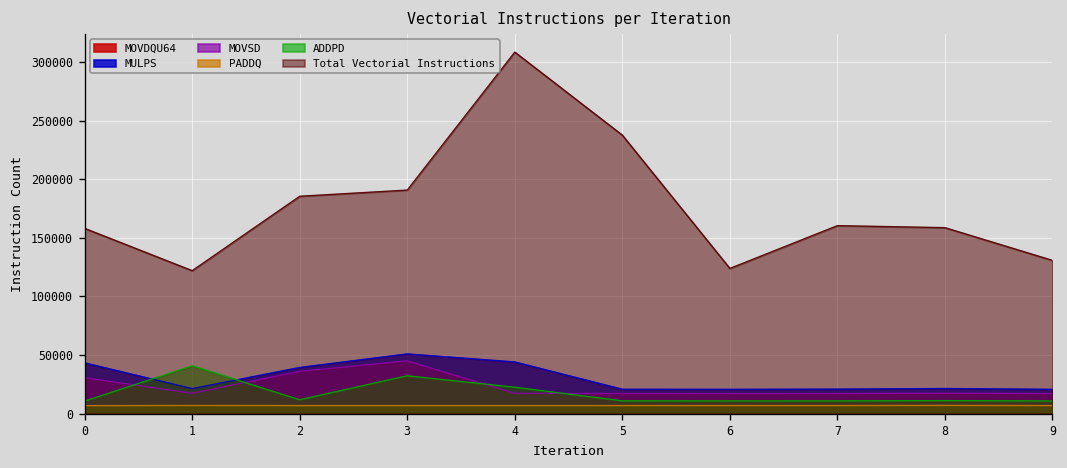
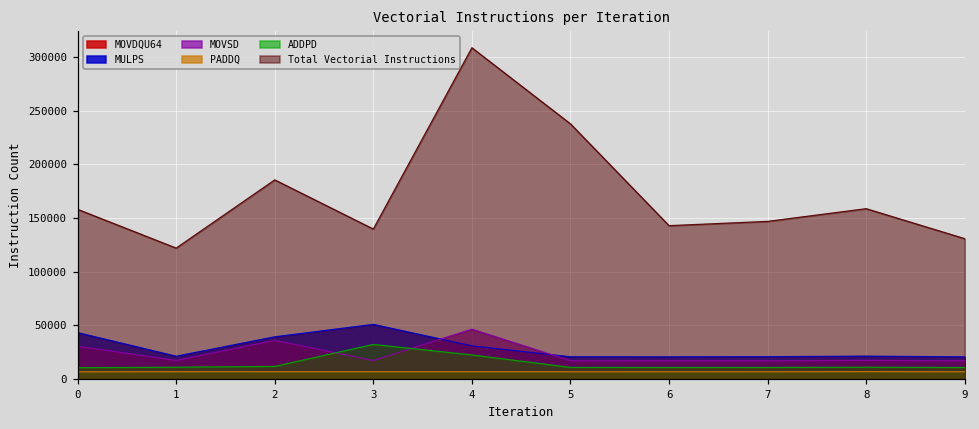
ADDPD, 1: 40000 -> 10000
MOVSD, 3: 50000 -> 20000
Total Vectorial Instructions, 3: 190000 -> 140000
MULPS, 4: 40000 -> 30000
MOVSD, 4: 20000 -> 50000
Total Vectorial Instructions, 6: 120000 -> 140000
Total Vectorial Instructions, 7: 160000 -> 150000
